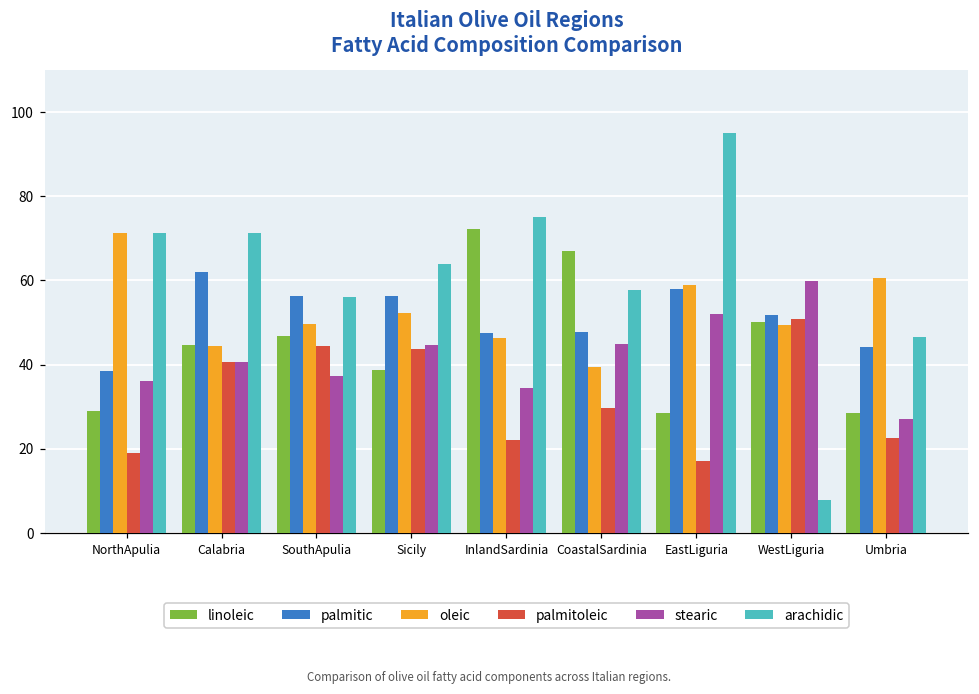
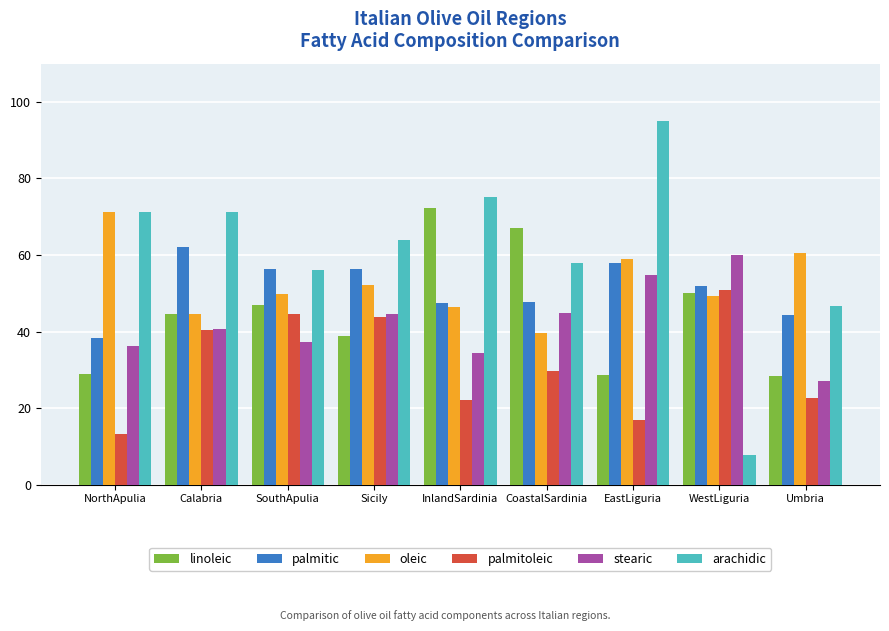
palmitoleic, NorthApulia: 19 -> 13
stearic, EastLiguria: 52 -> 55
